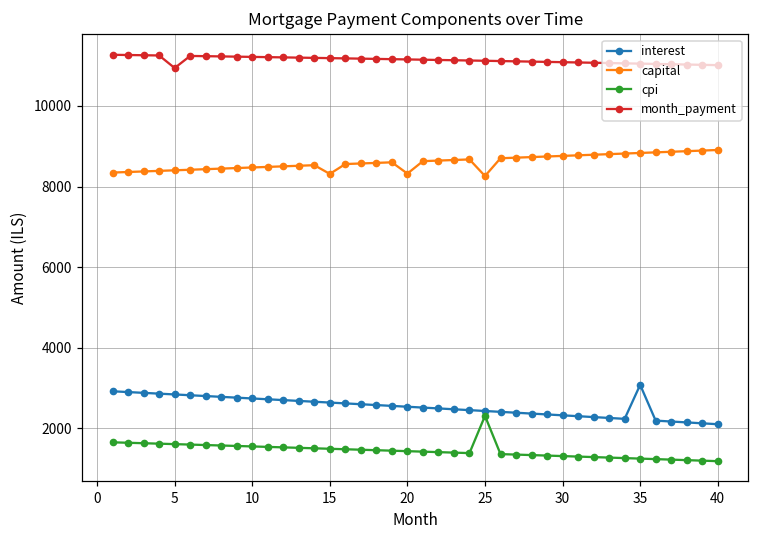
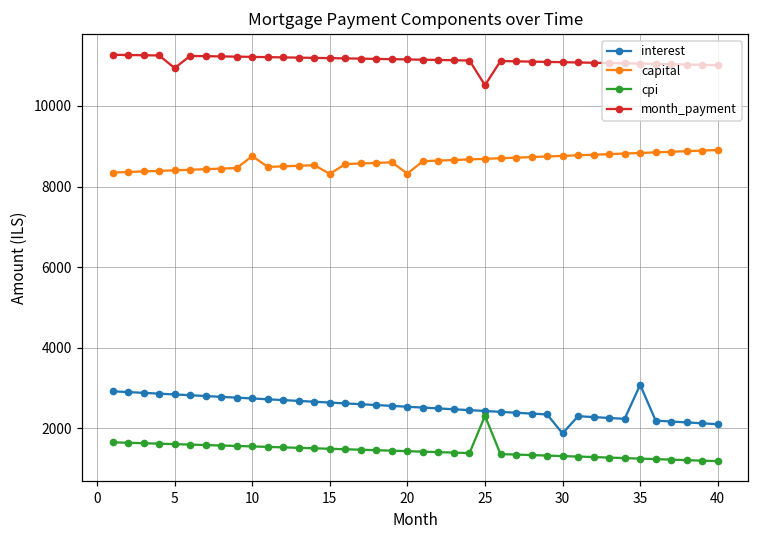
capital, 10: 8500 -> 8800
capital, 25: 8300 -> 8700
month_payment, 25: 11100 -> 10500
interest, 30: 2300 -> 1900
